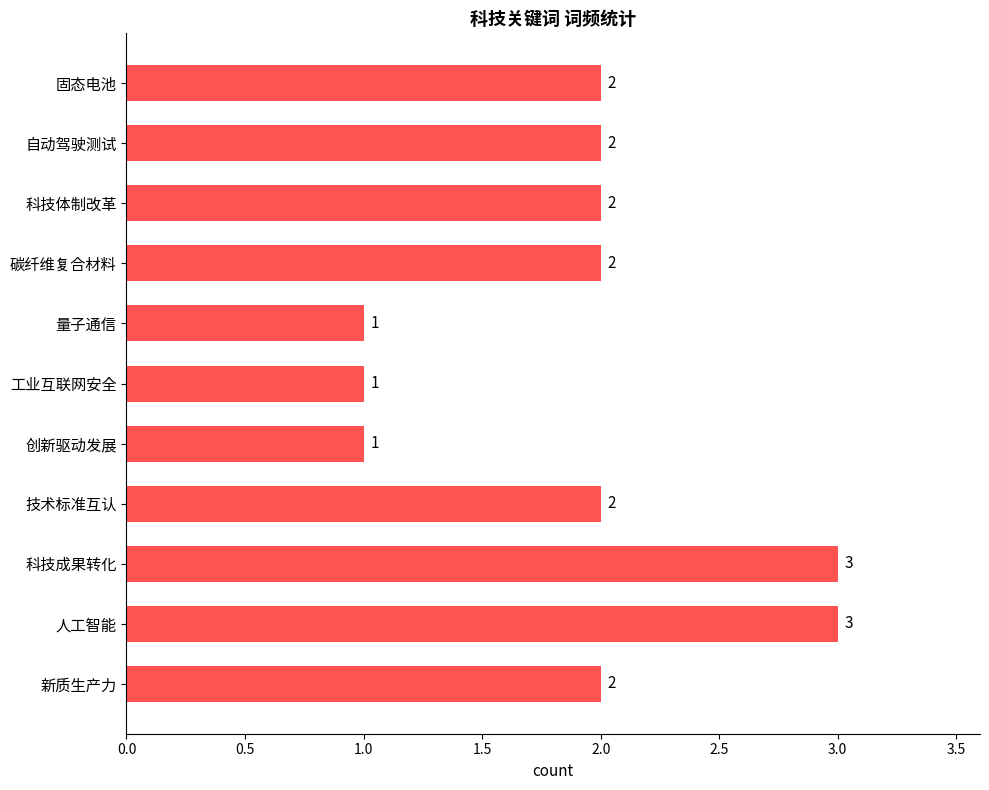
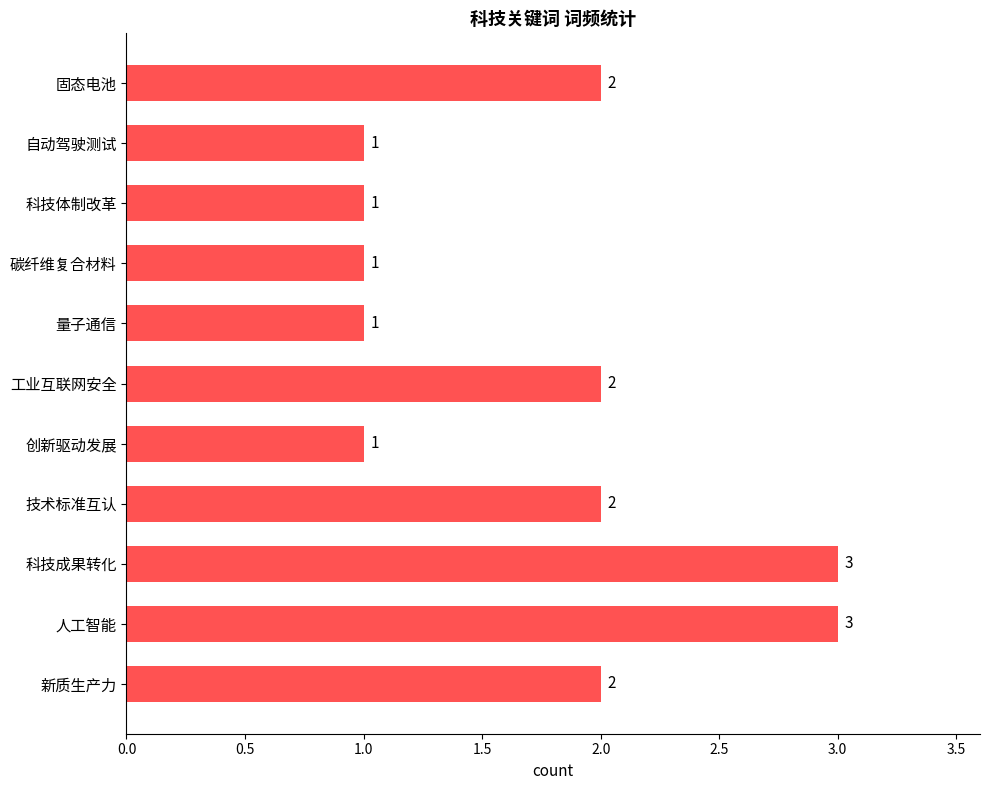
自动驾驶测试: 2 -> 1
科技体制改革: 2 -> 1
碳纤维复合材料: 2 -> 1
工业互联网安全: 1 -> 2
